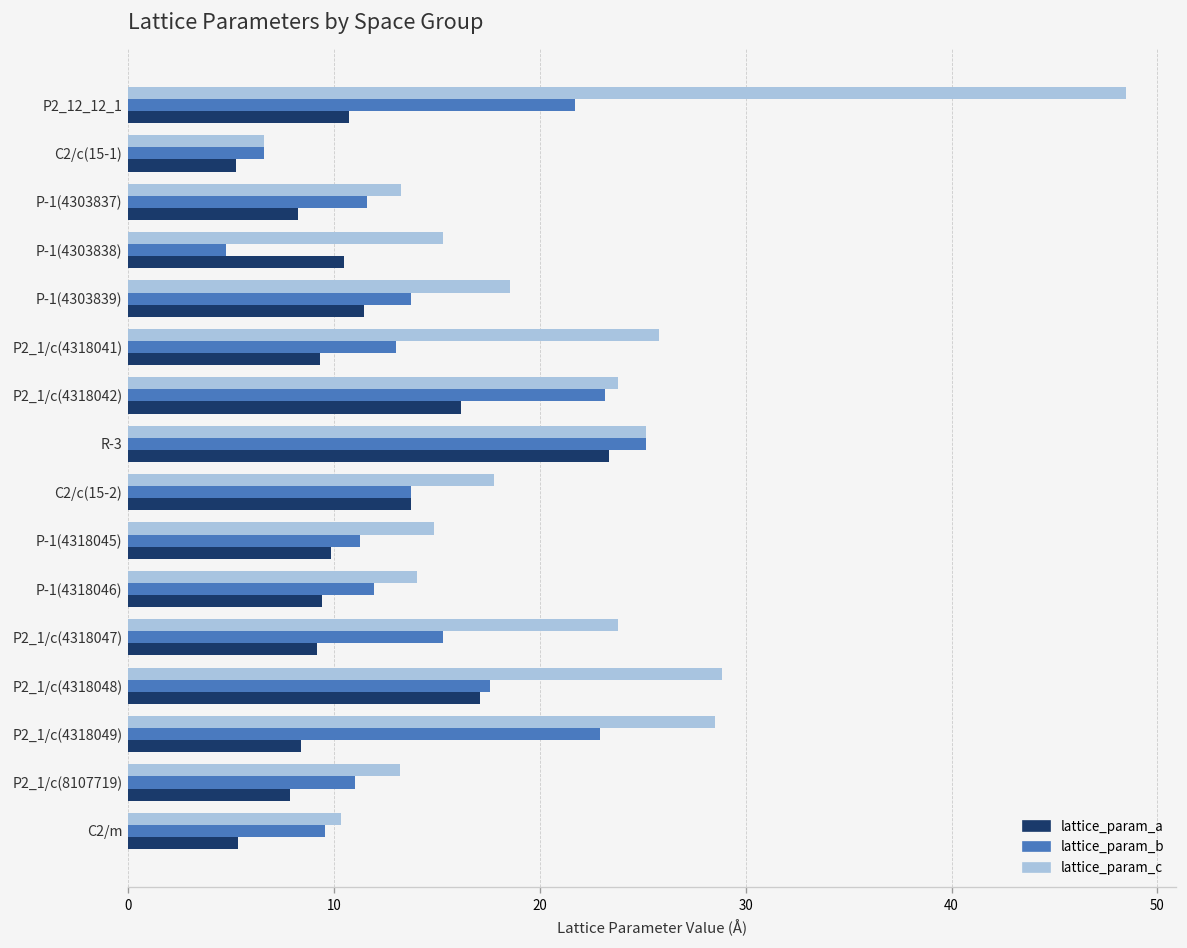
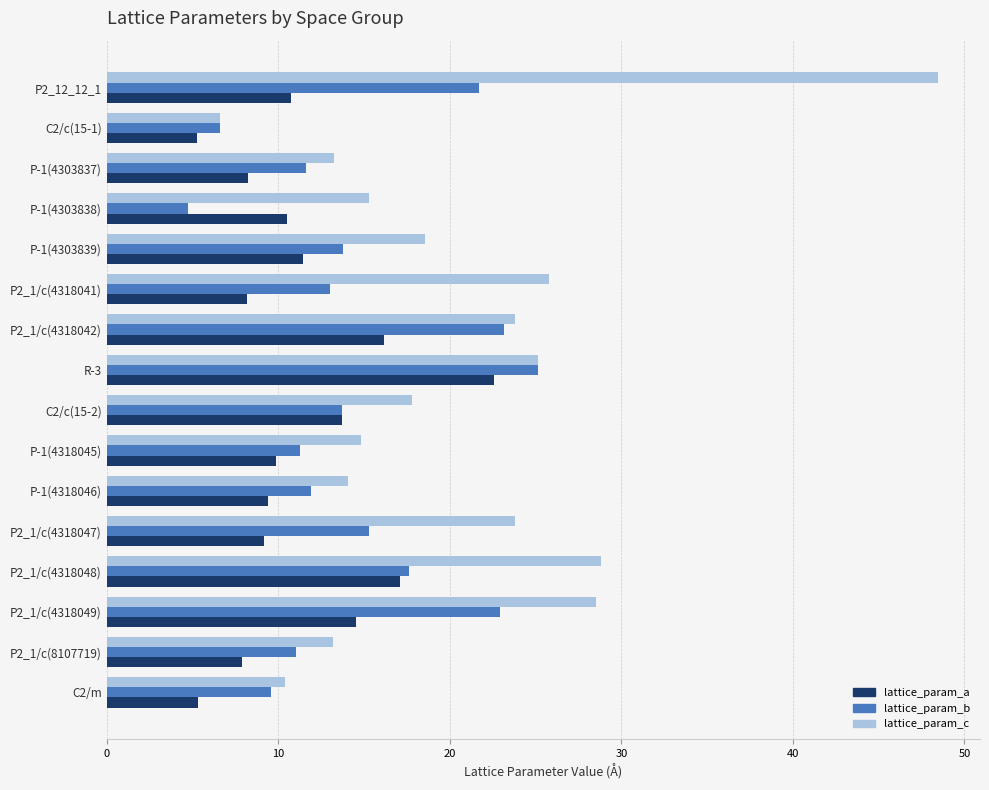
lattice_param_a, P2_1/c(4318041): 9.3 -> 8.2
lattice_param_a, R-3: 23.4 -> 22.6
lattice_param_a, P2_1/c(4318049): 8.4 -> 14.6
